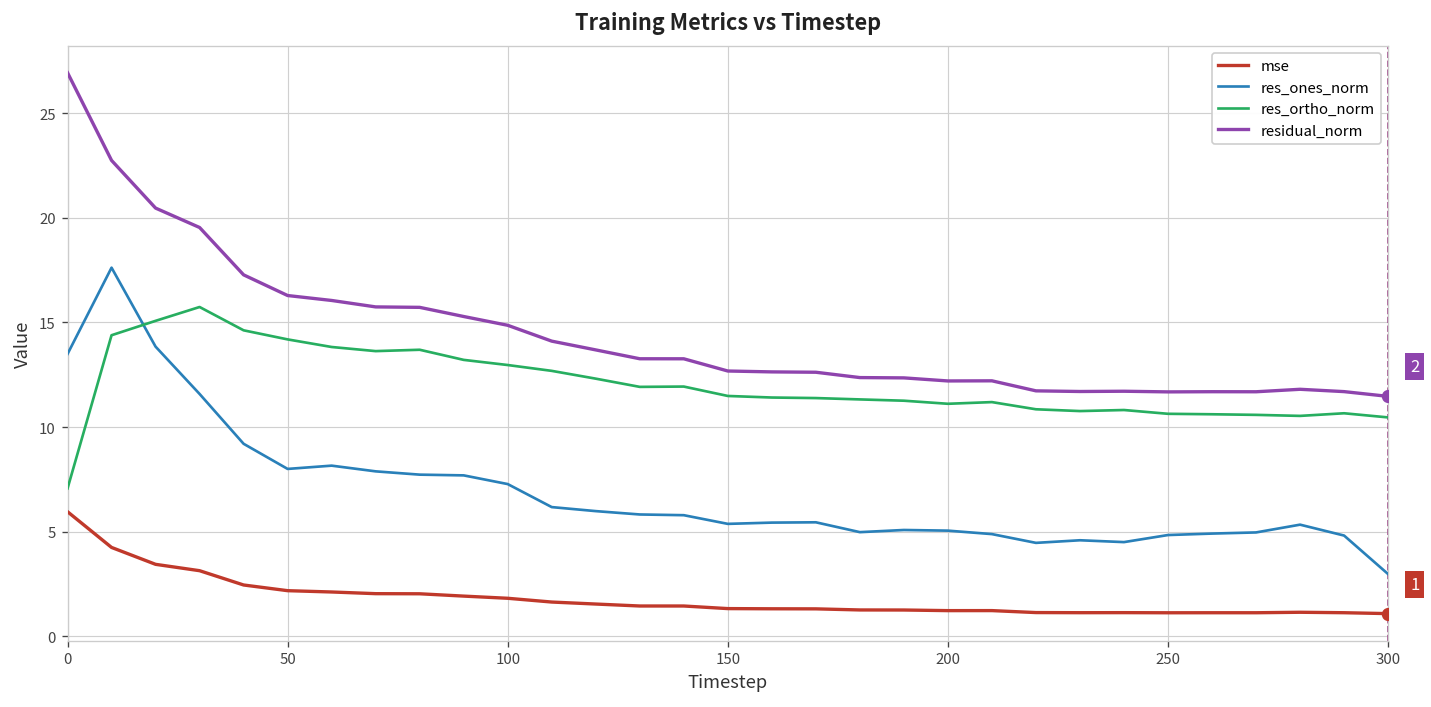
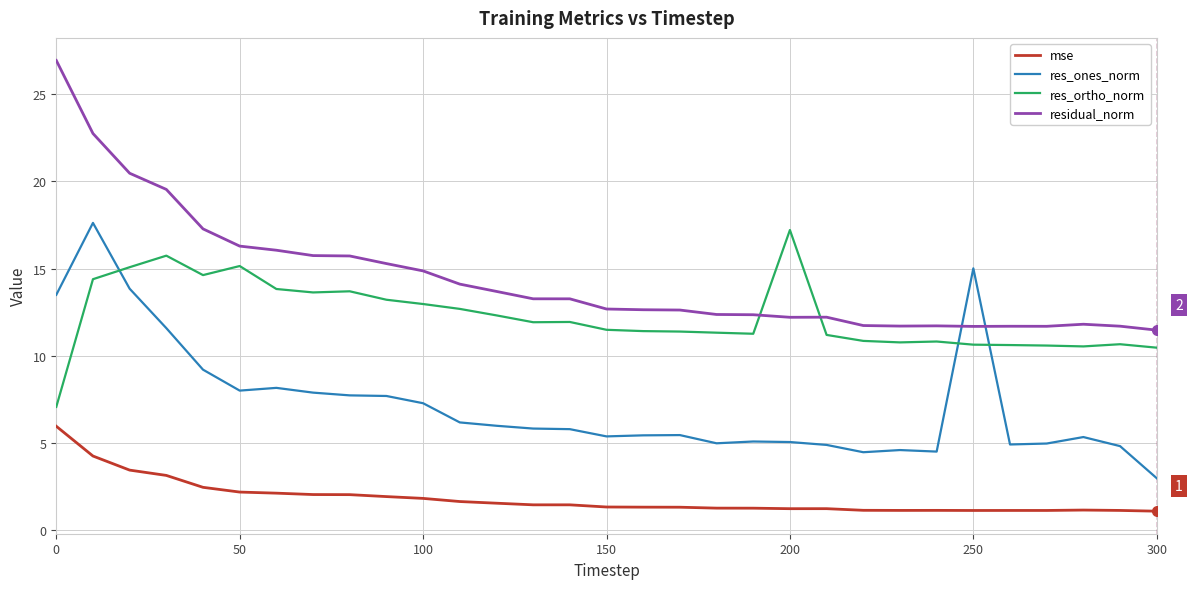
res_ortho_norm, 50: 14.2 -> 15.1
res_ortho_norm, 200: 11.1 -> 17.2
res_ones_norm, 250: 4.8 -> 15.0
